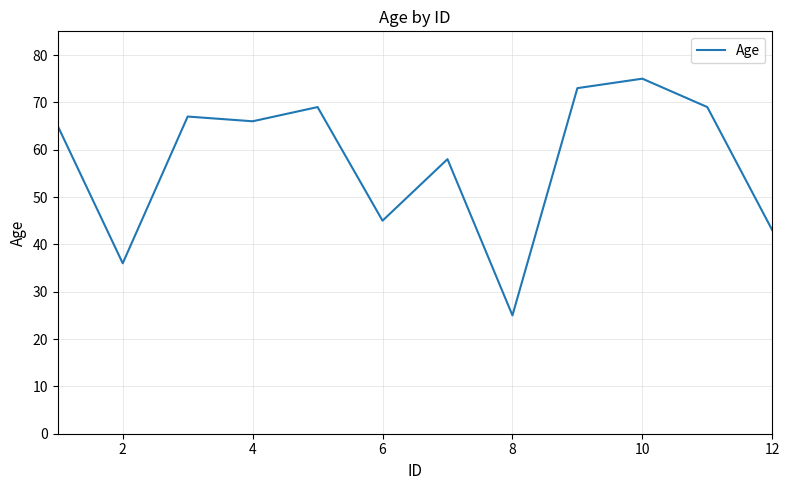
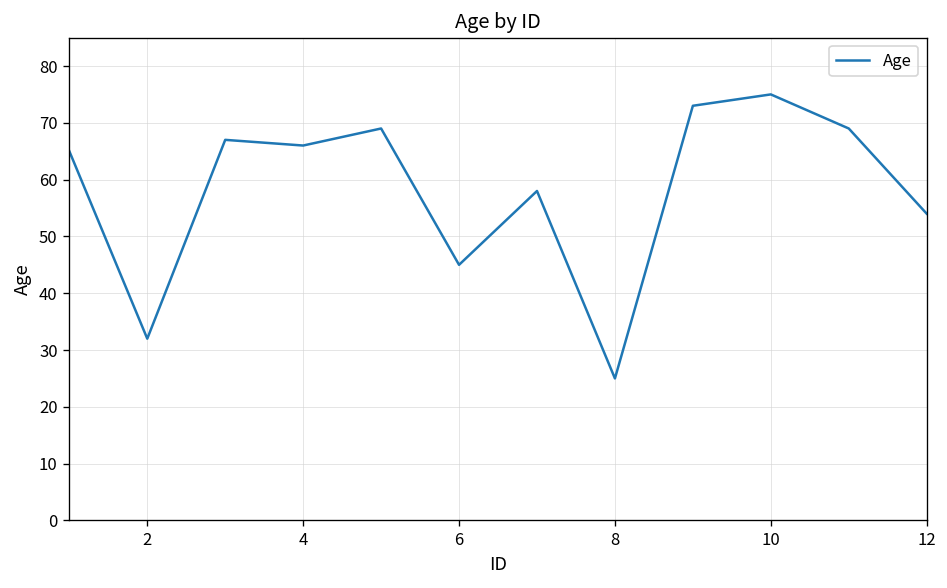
2: 36 -> 32
12: 43 -> 54
